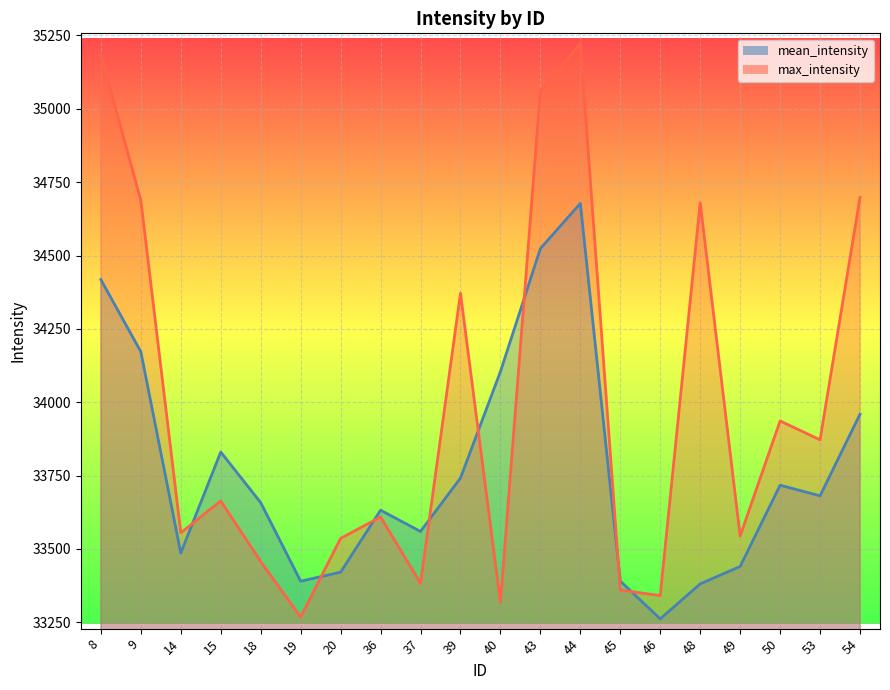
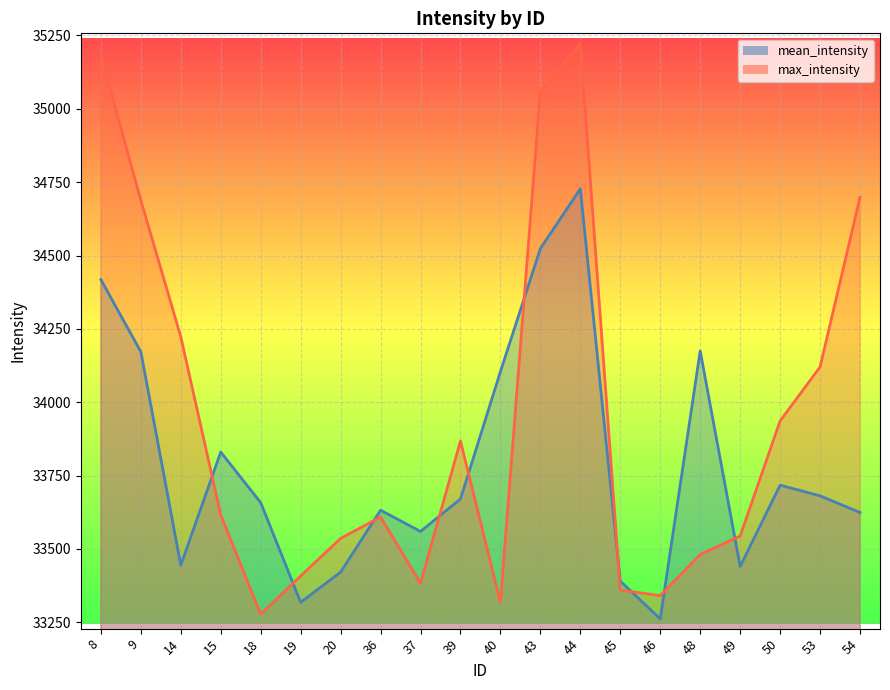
mean_intensity, 14: 33490 -> 33440
max_intensity, 14: 33560 -> 34220
max_intensity, 15: 33660 -> 33620
max_intensity, 18: 33460 -> 33280
mean_intensity, 19: 33390 -> 33320
max_intensity, 19: 33270 -> 33410
mean_intensity, 39: 33740 -> 33670
max_intensity, 39: 34370 -> 33870
mean_intensity, 44: 34680 -> 34730
mean_intensity, 48: 33380 -> 34170
max_intensity, 48: 34680 -> 33480
max_intensity, 53: 33870 -> 34120
mean_intensity, 54: 33960 -> 33620
